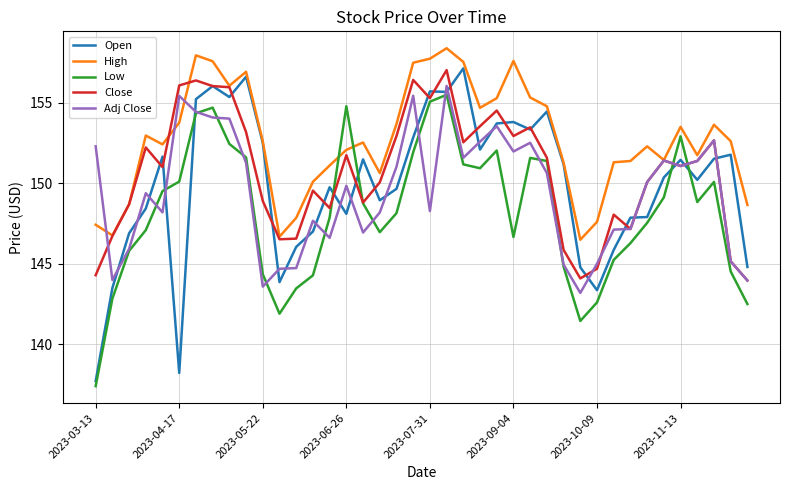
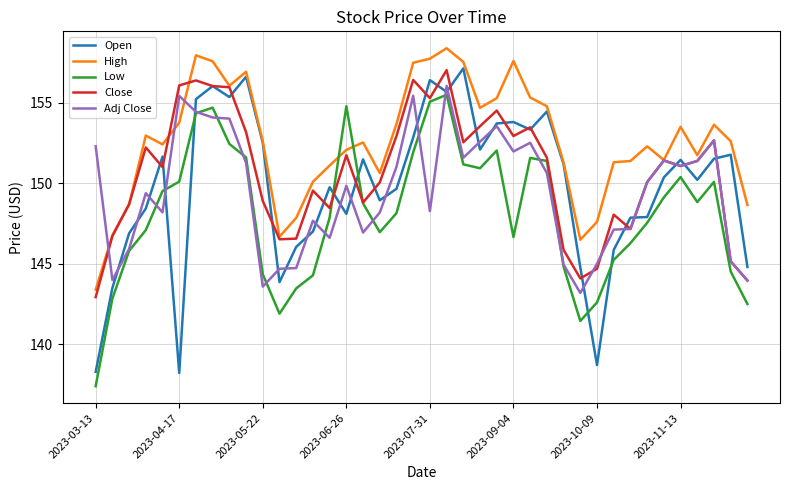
Open, 2023-03-13: 137.7 -> 138.3
High, 2023-03-13: 147.4 -> 143.4
Close, 2023-03-13: 144.3 -> 142.9
Open, 2023-07-31: 155.7 -> 156.4
Open, 2023-10-09: 143.4 -> 138.7
Low, 2023-11-13: 152.9 -> 150.4
